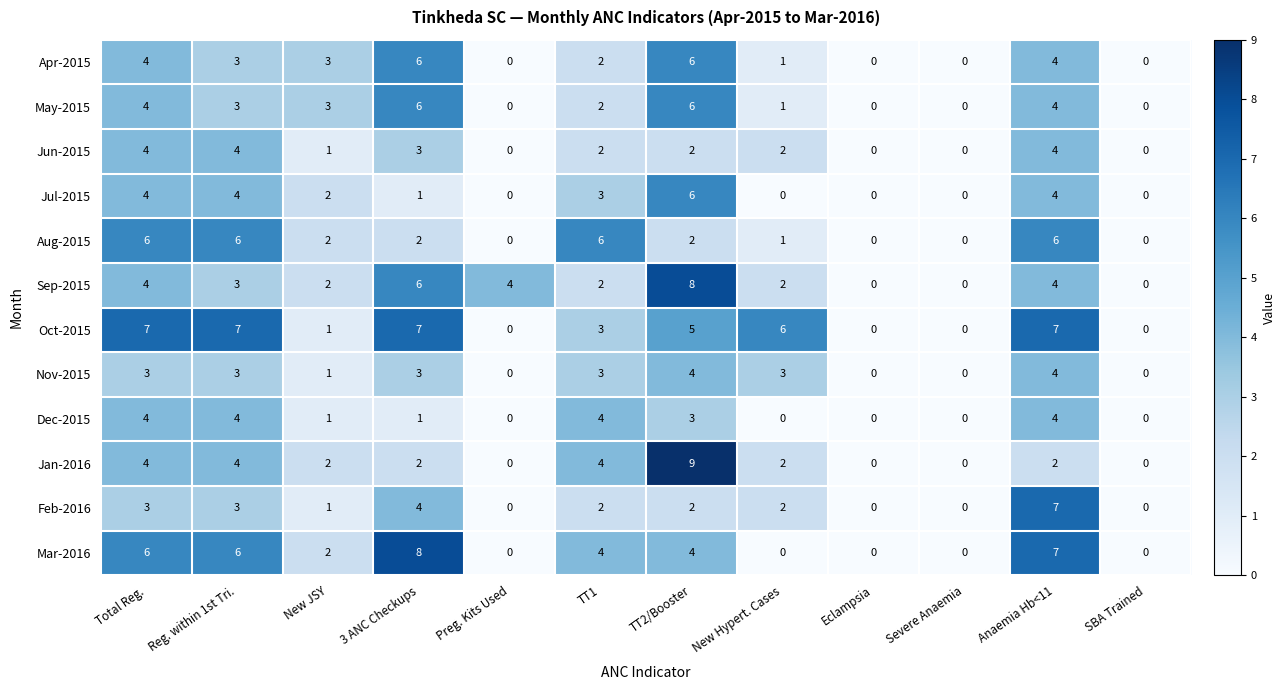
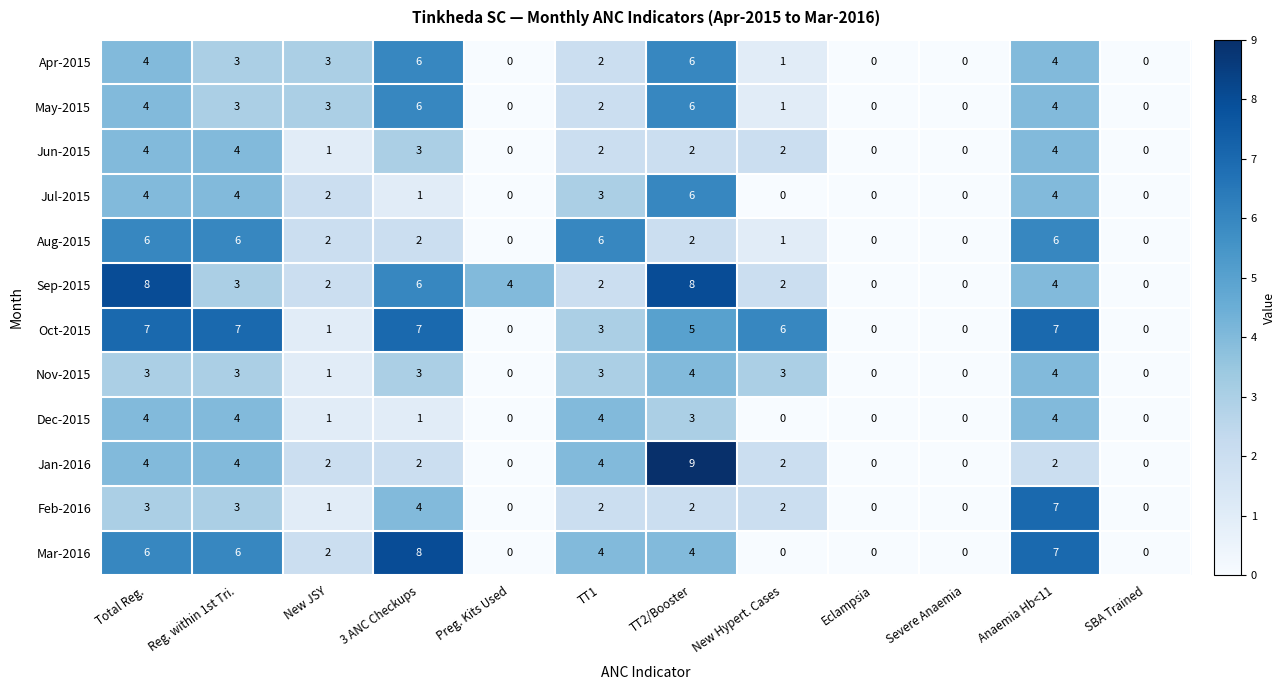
Sep-2015, Total Reg.: 4 -> 8
